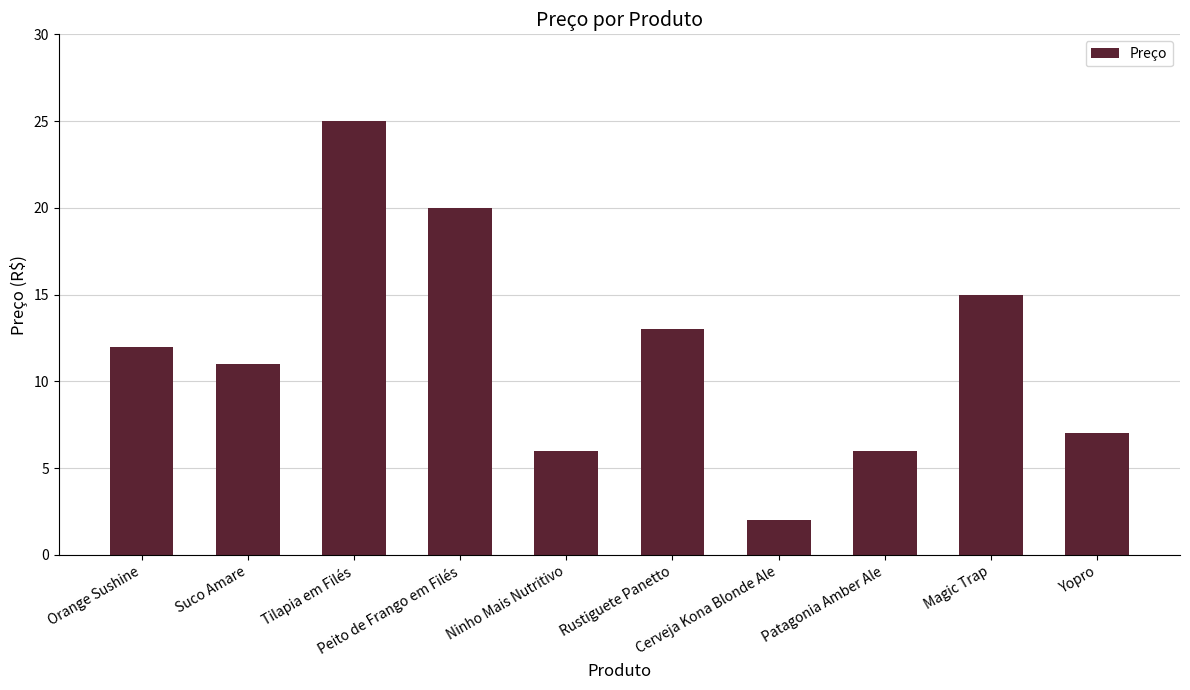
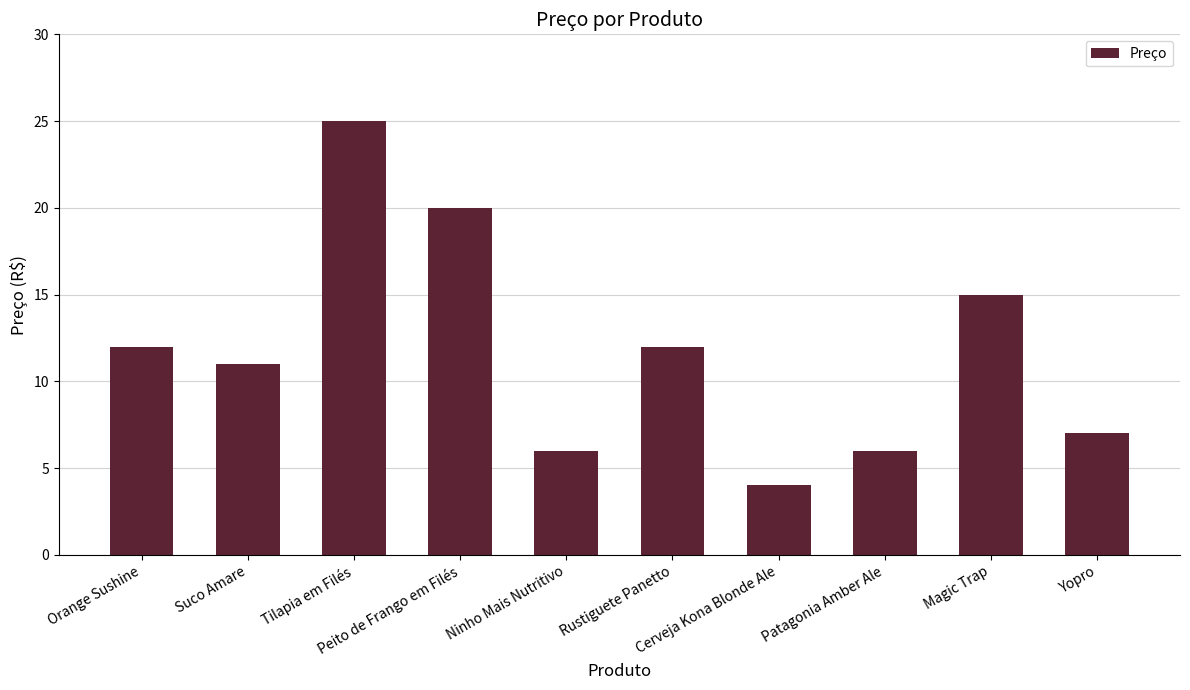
Rustiguete Panetto: 13 -> 12
Cerveja Kona Blonde Ale: 2 -> 4
